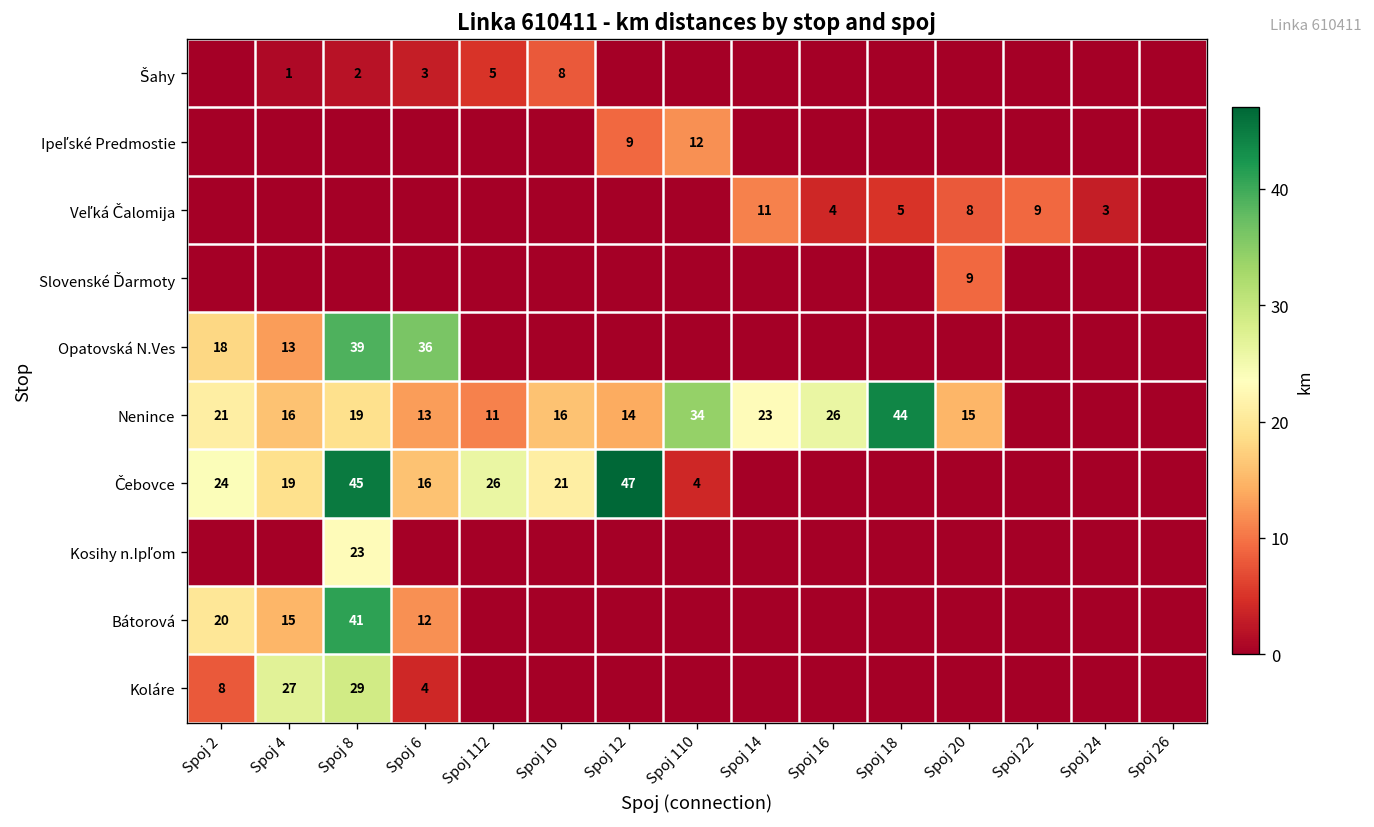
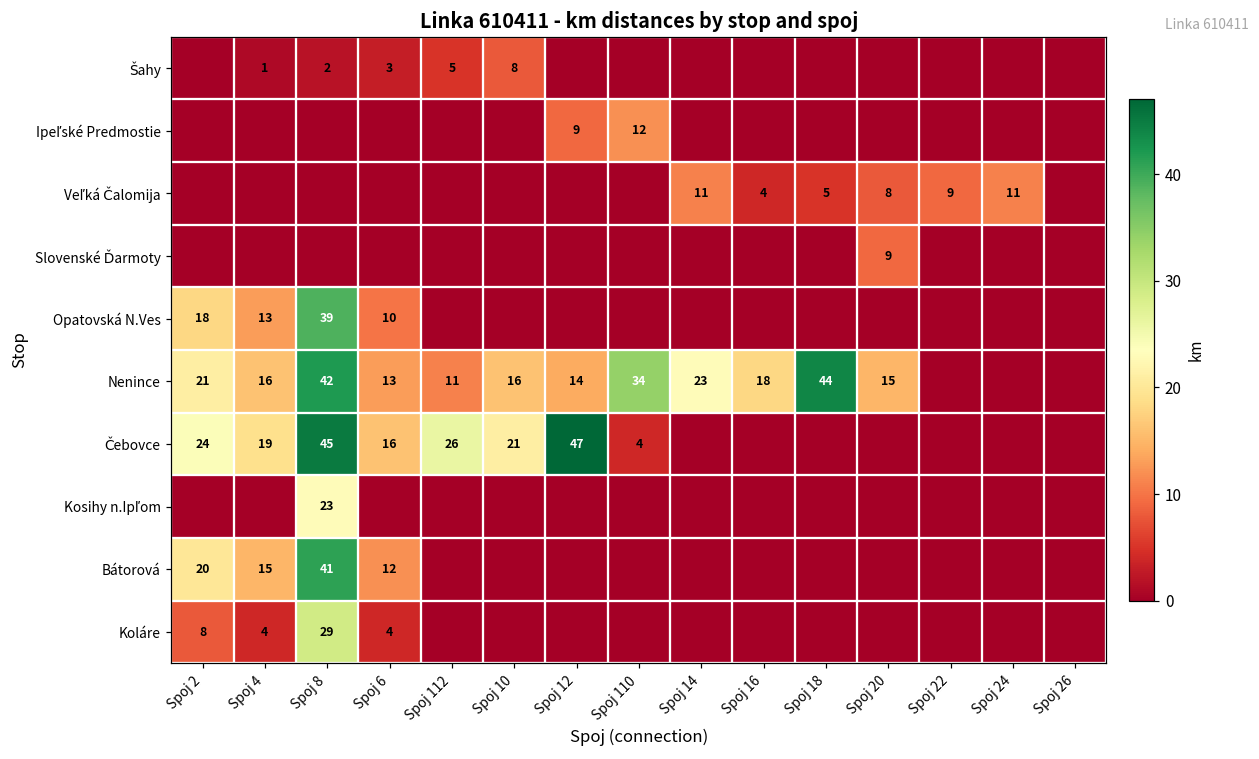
Veľká Čalomija, Spoj 24: 3 -> 11
Opatovská N.Ves, Spoj 6: 36 -> 10
Nenince, Spoj 8: 19 -> 42
Nenince, Spoj 16: 26 -> 18
Koláre, Spoj 4: 27 -> 4
